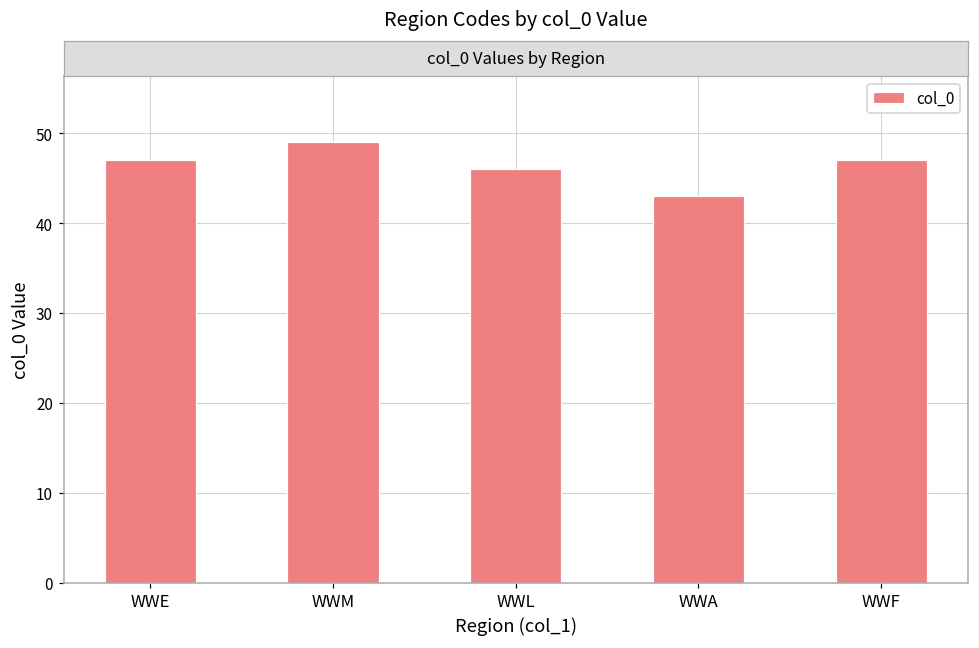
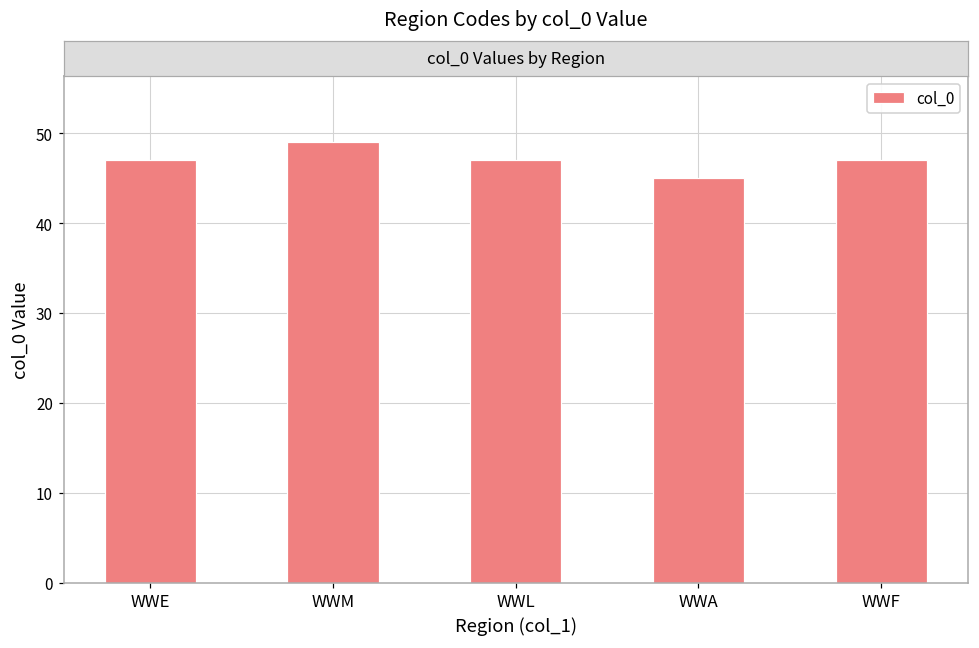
WWL: 46 -> 47
WWA: 43 -> 45
